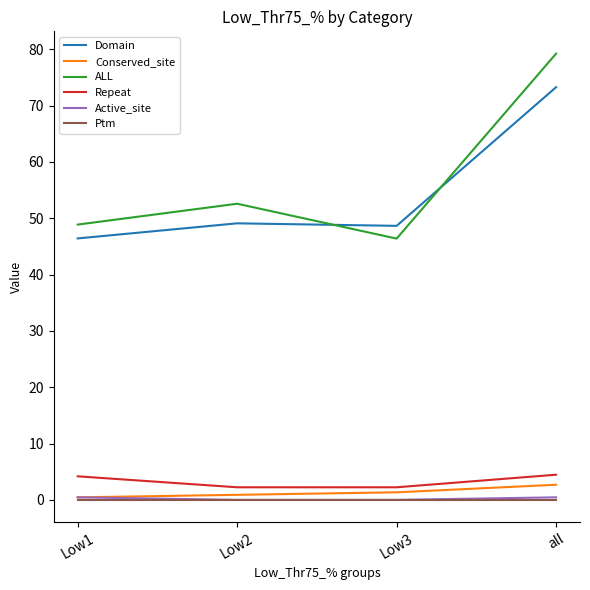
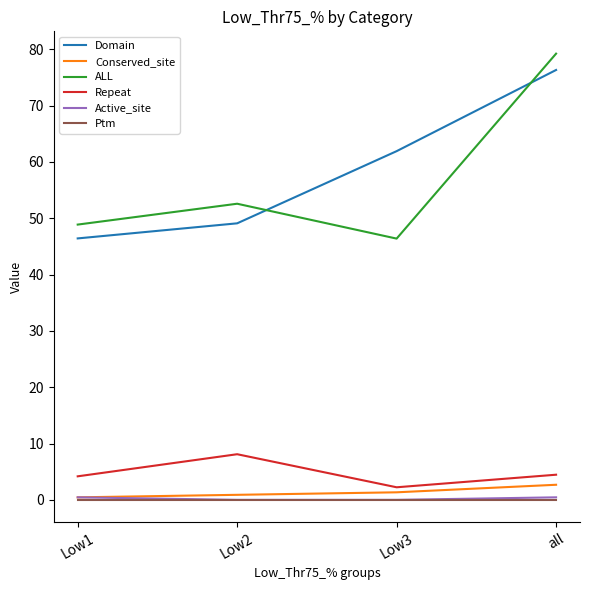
Repeat, Low2: 2 -> 8
Domain, Low3: 49 -> 62
Domain, all: 73 -> 76
